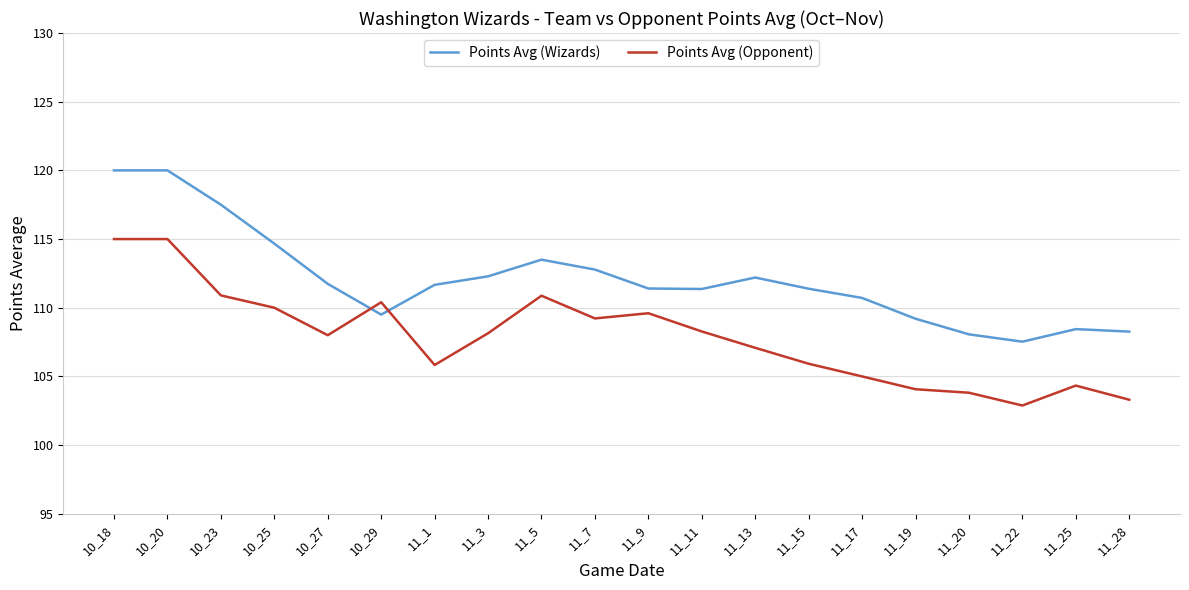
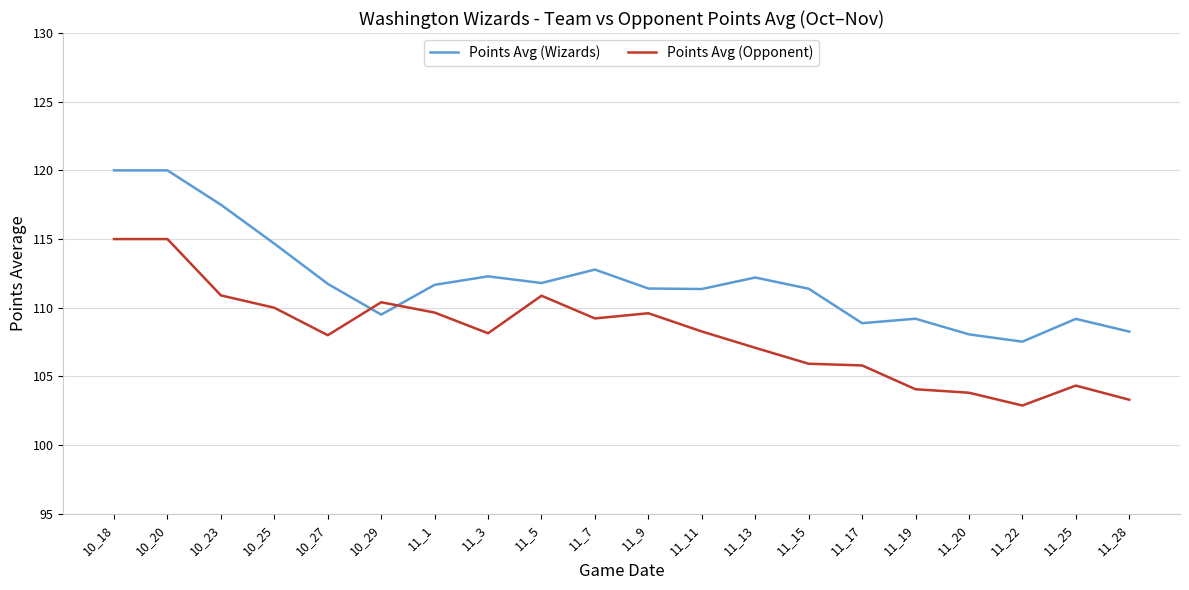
Points Avg (Opponent), 11_1: 105.8 -> 109.6
Points Avg (Wizards), 11_5: 113.5 -> 111.8
Points Avg (Wizards), 11_17: 110.7 -> 108.9
Points Avg (Opponent), 11_17: 105.0 -> 105.8
Points Avg (Wizards), 11_25: 108.4 -> 109.2
